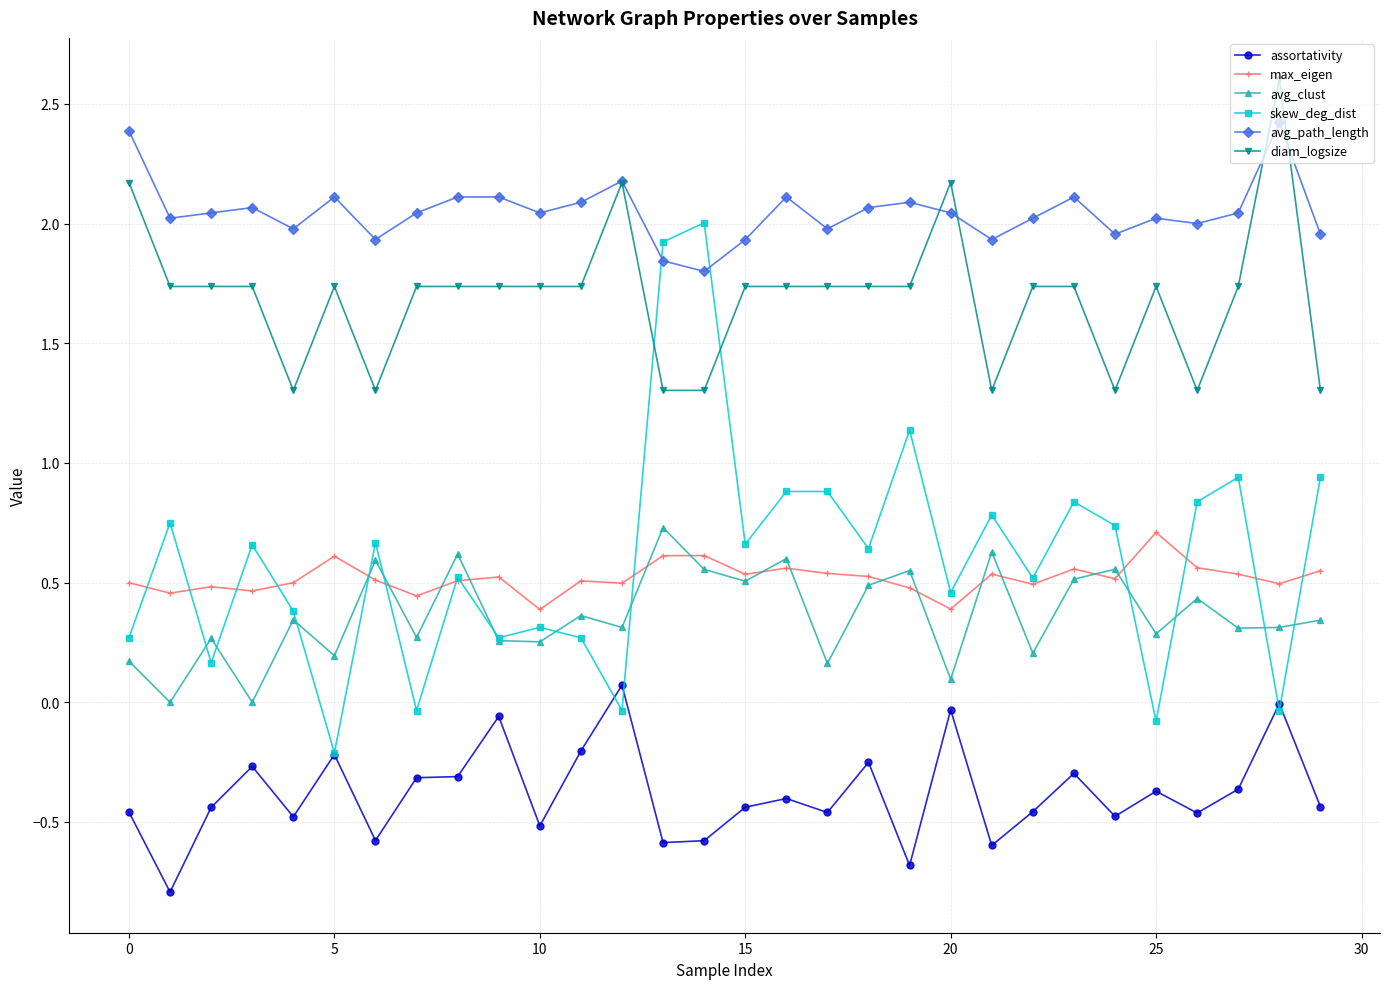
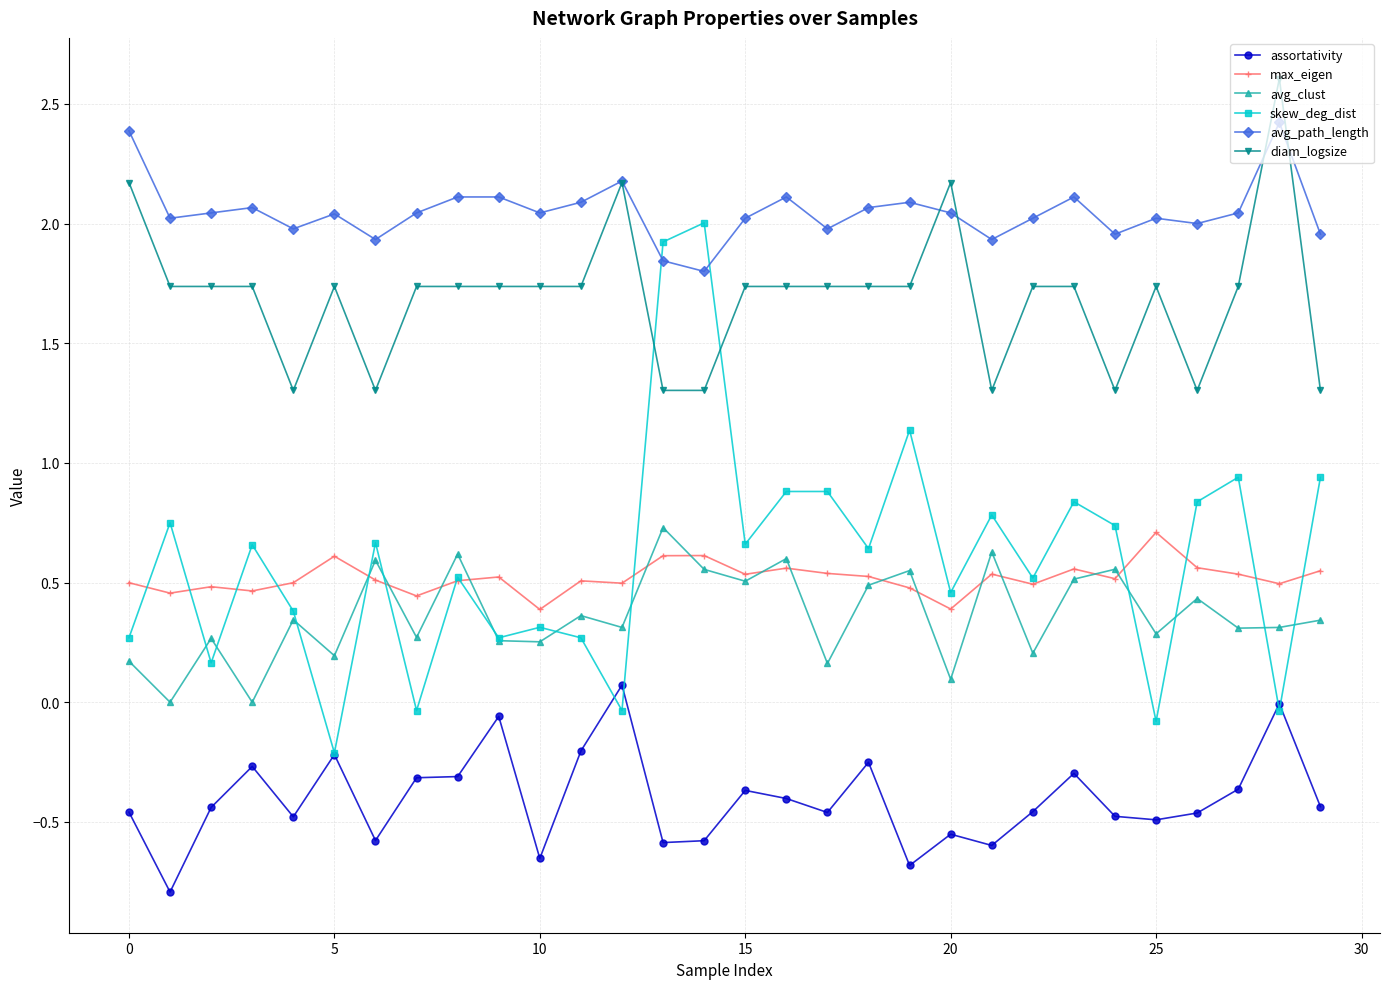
avg_path_length, 5: 2.11 -> 2.04
assortativity, 10: -0.52 -> -0.65
assortativity, 15: -0.44 -> -0.37
avg_path_length, 15: 1.93 -> 2.02
assortativity, 20: -0.03 -> -0.55
assortativity, 25: -0.37 -> -0.49
